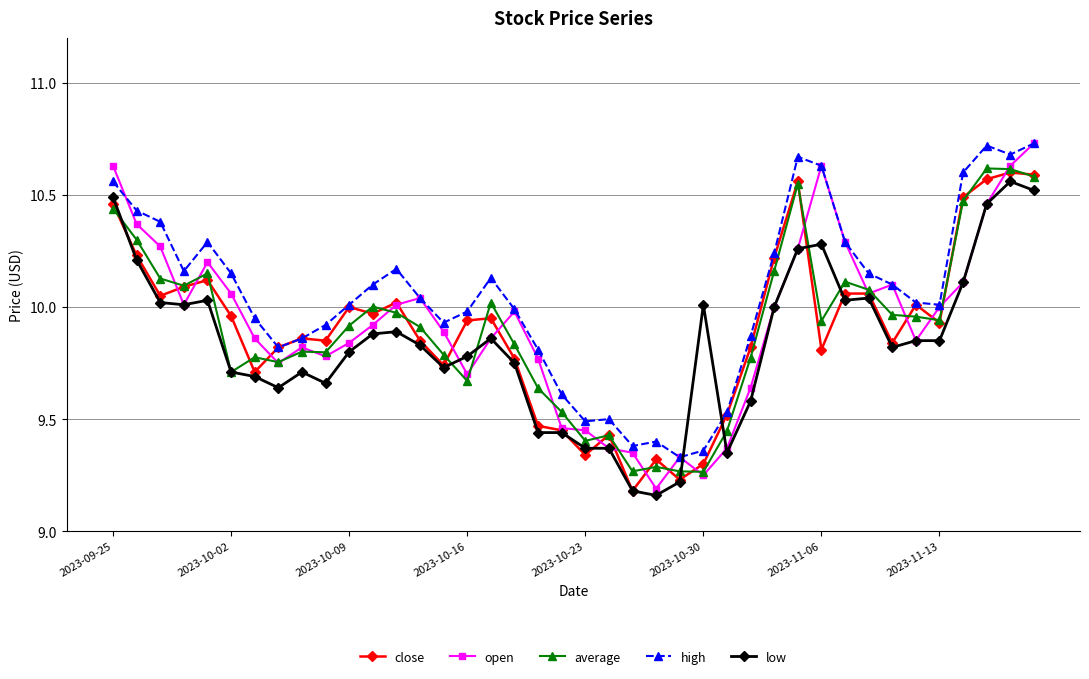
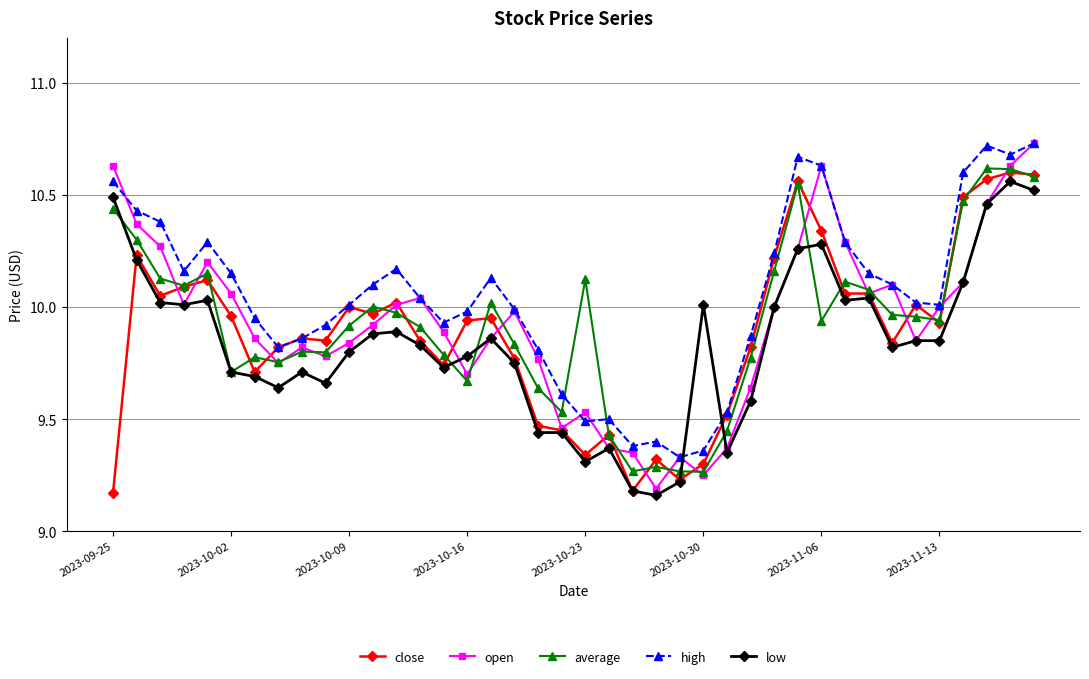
close, 2023-09-25: 10.46 -> 9.17
open, 2023-10-23: 9.45 -> 9.53
average, 2023-10-23: 9.40 -> 10.12
low, 2023-10-23: 9.37 -> 9.31
close, 2023-11-06: 9.81 -> 10.34
